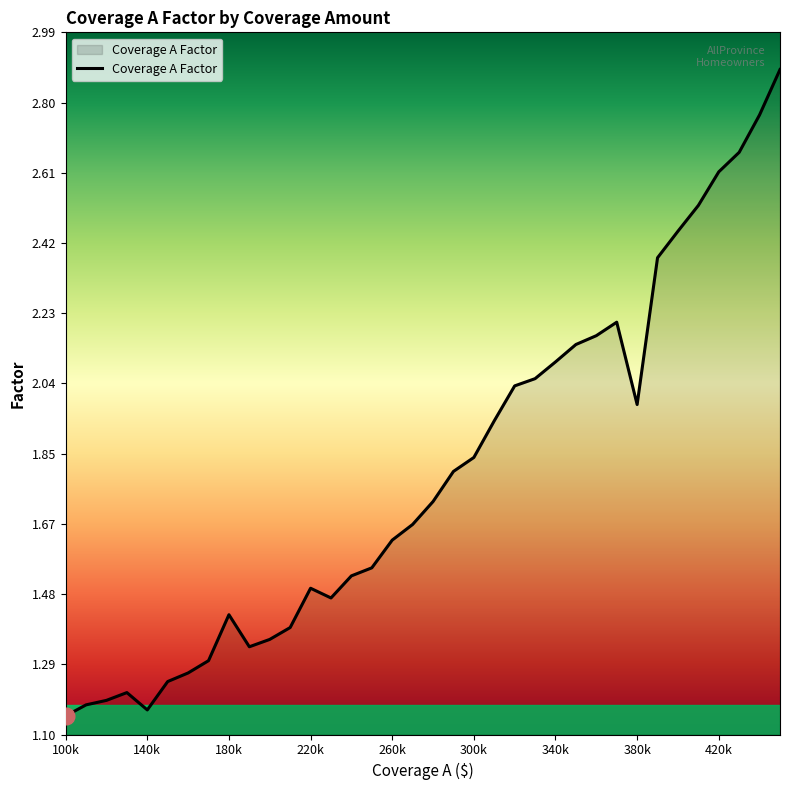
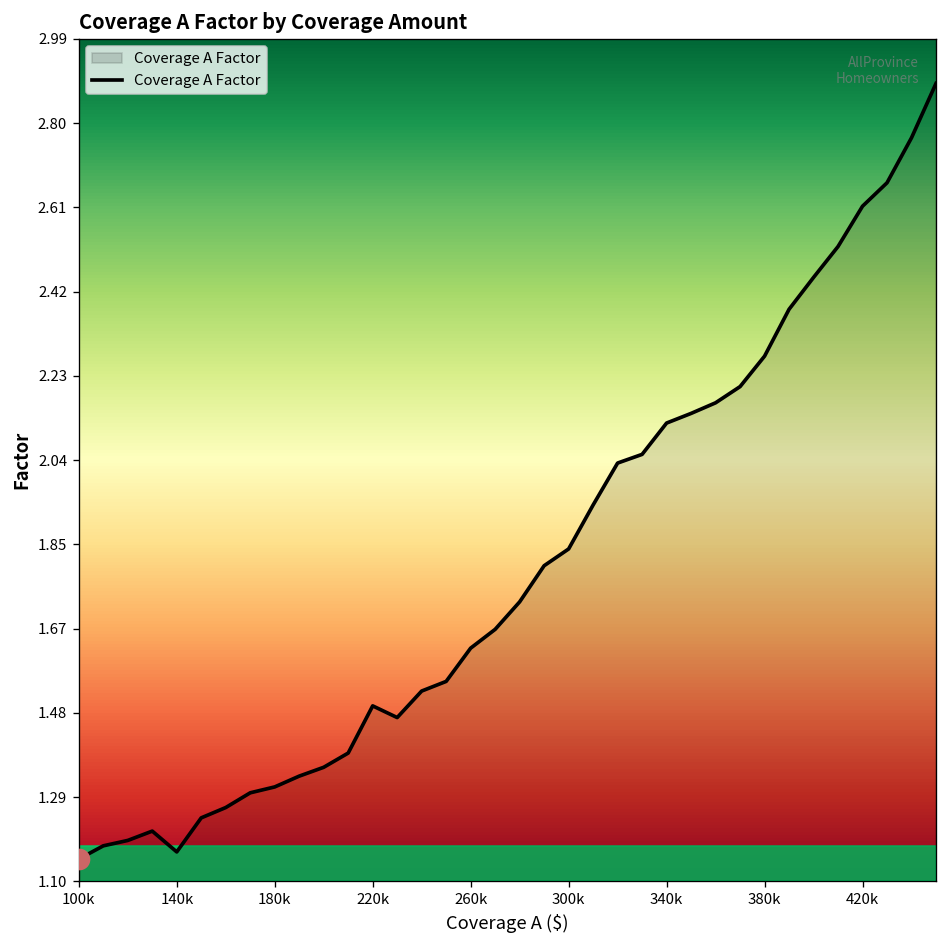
Coverage A Factor, 180k: 1.42 -> 1.31
Coverage A Factor, 340k: 2.10 -> 2.13
Coverage A Factor, 380k: 1.99 -> 2.28
